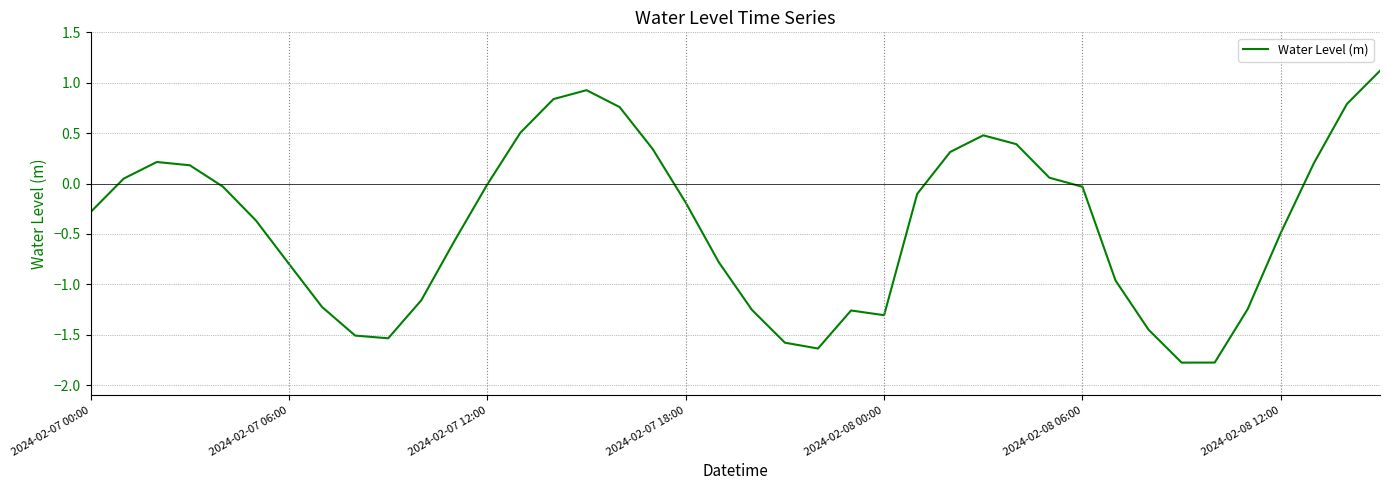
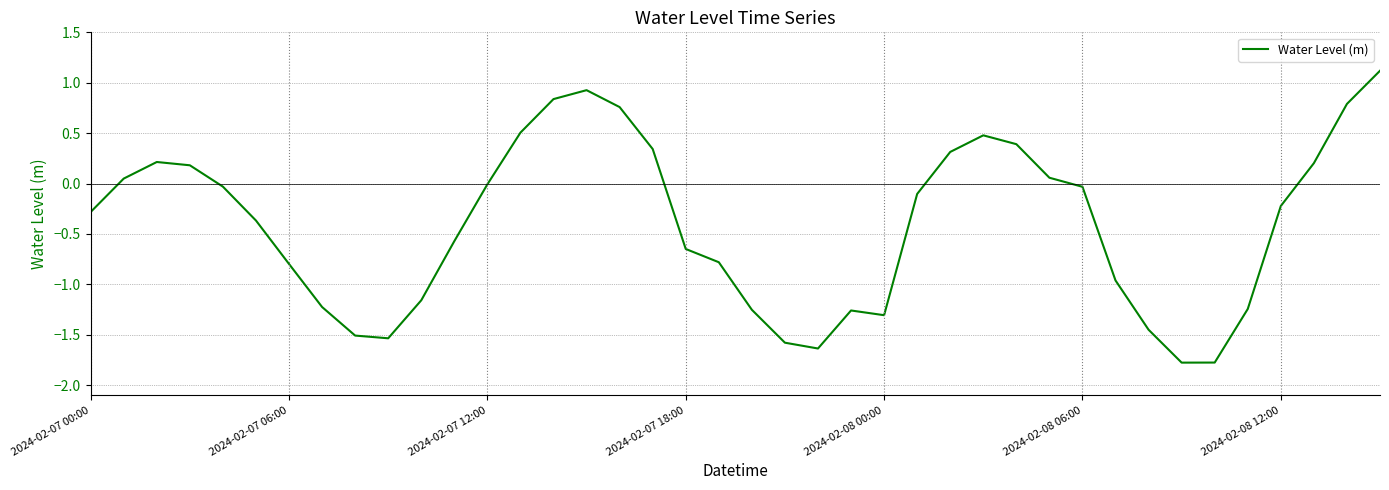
2024-02-07 18:00: -0.19 -> -0.65
2024-02-08 12:00: -0.49 -> -0.22
